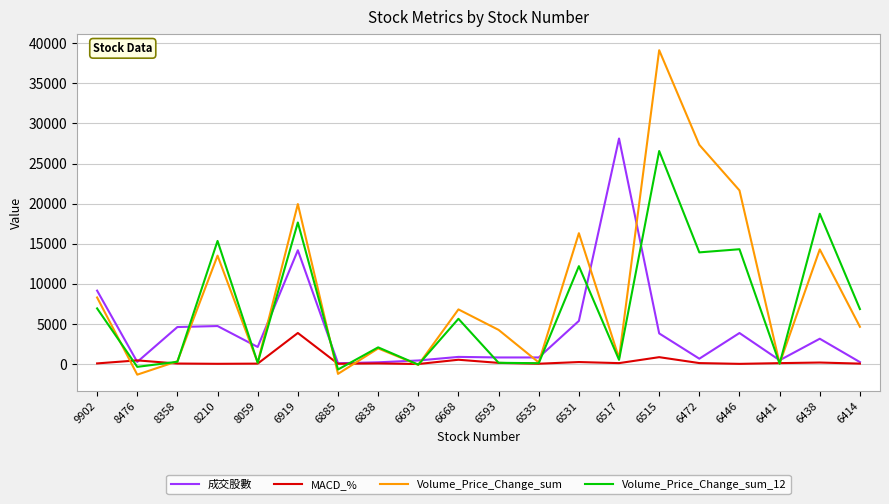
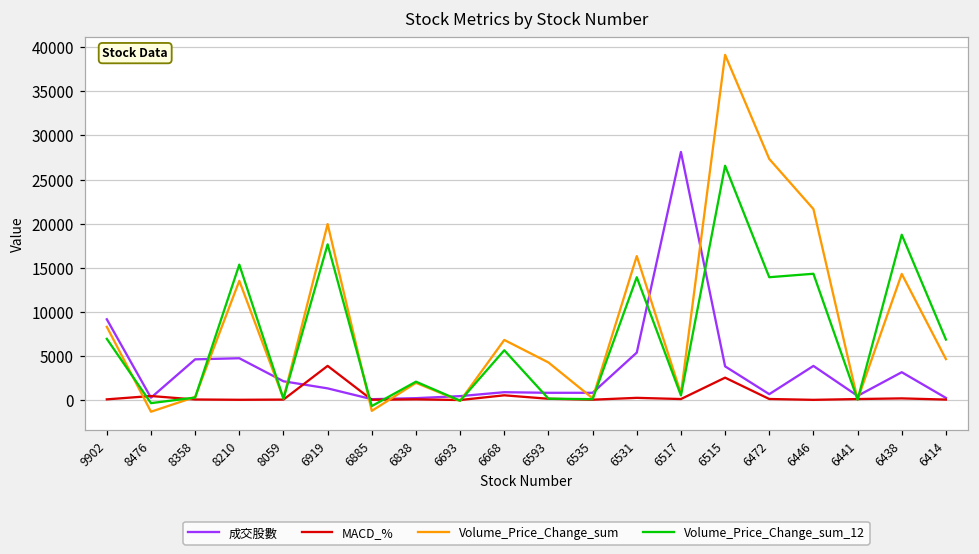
成交股數, 6919: 14000 -> 1000
Volume_Price_Change_sum_12, 6531: 12000 -> 14000
MACD_%, 6515: 1000 -> 3000
